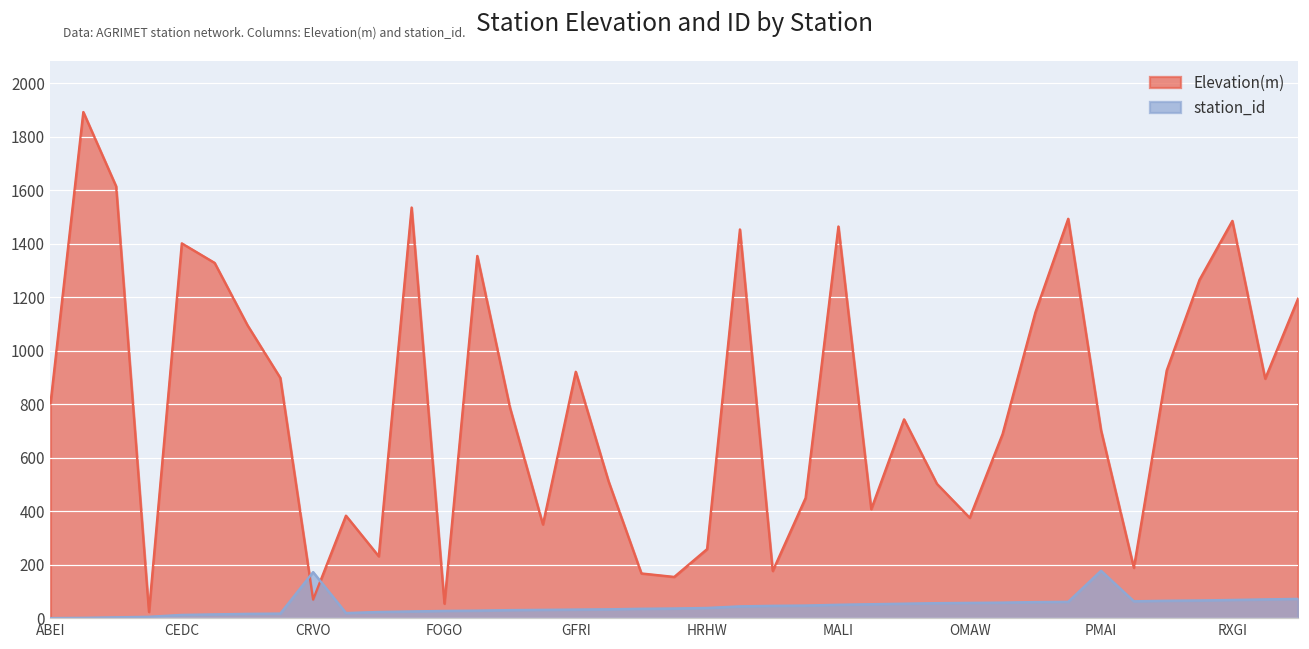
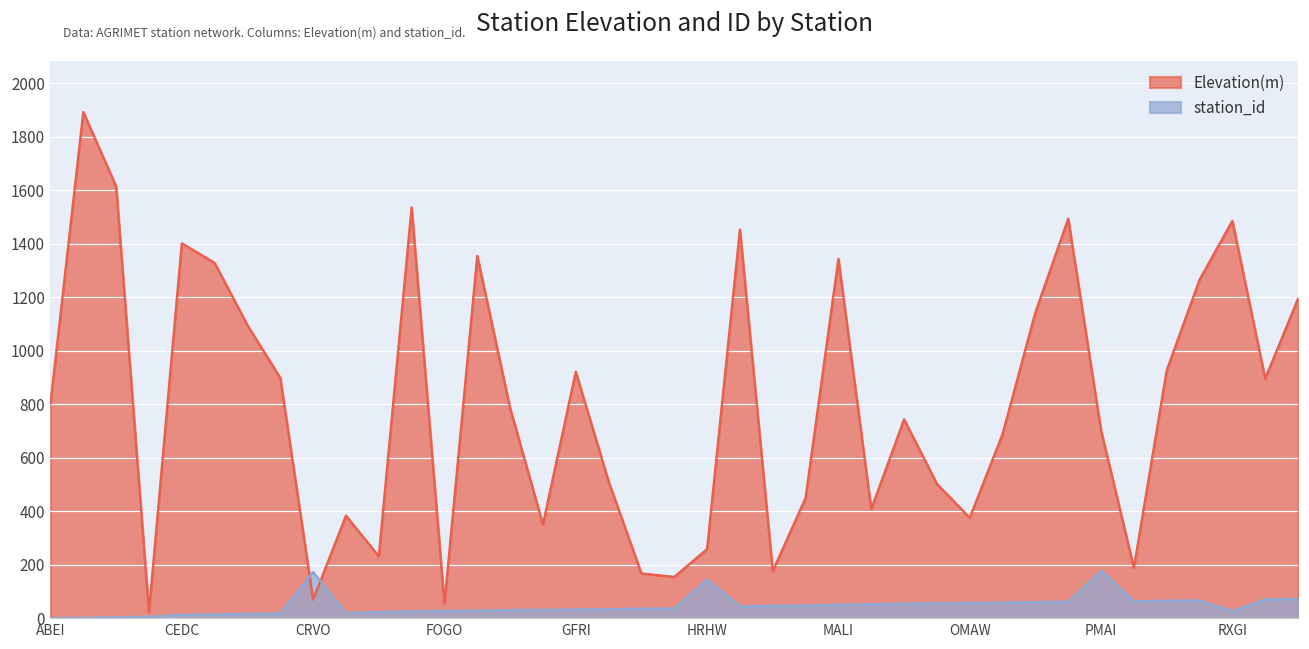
station_id, HRHW: 40 -> 150
Elevation(m), MALI: 1470 -> 1340
station_id, RXGI: 70 -> 30
